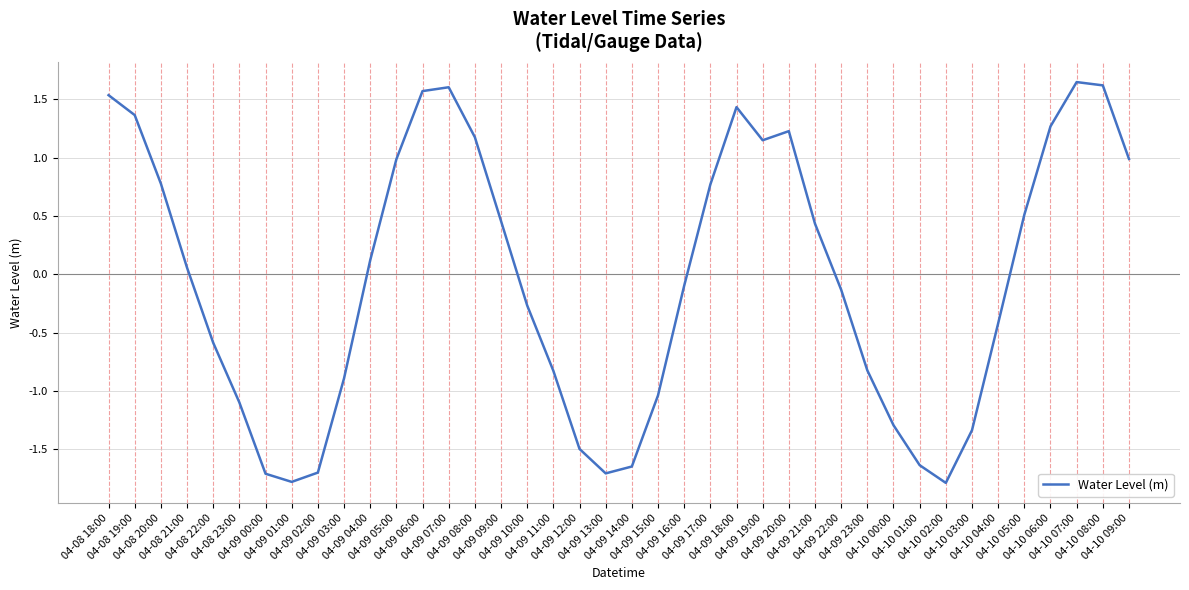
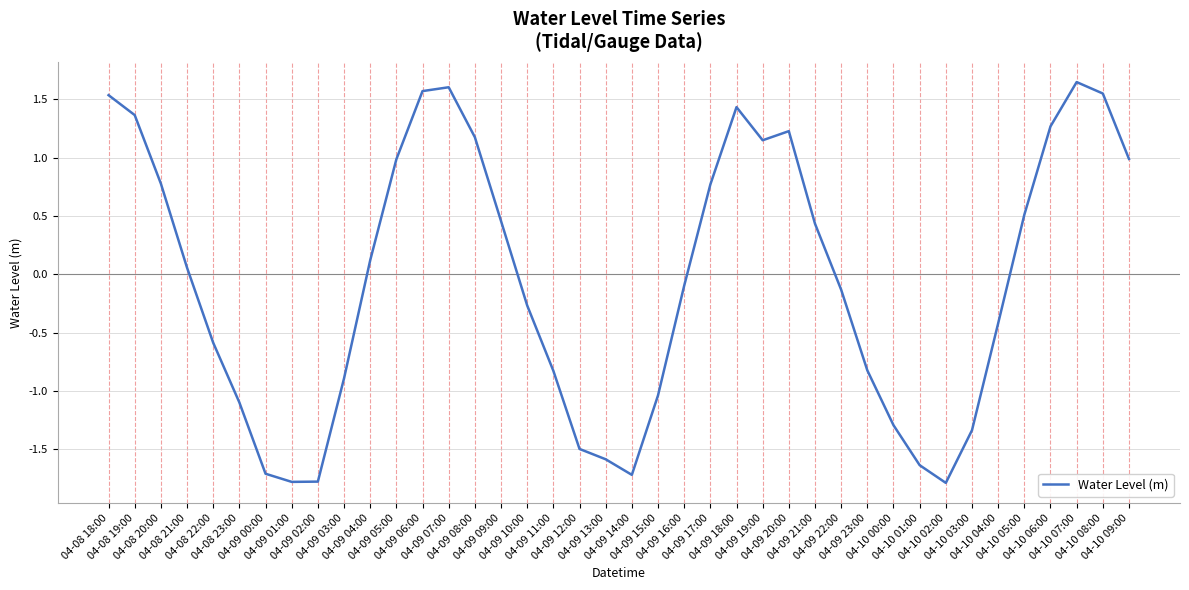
04-09 02:00: -1.70 -> -1.78
04-09 13:00: -1.71 -> -1.59
04-09 14:00: -1.65 -> -1.72
04-10 08:00: 1.62 -> 1.55
